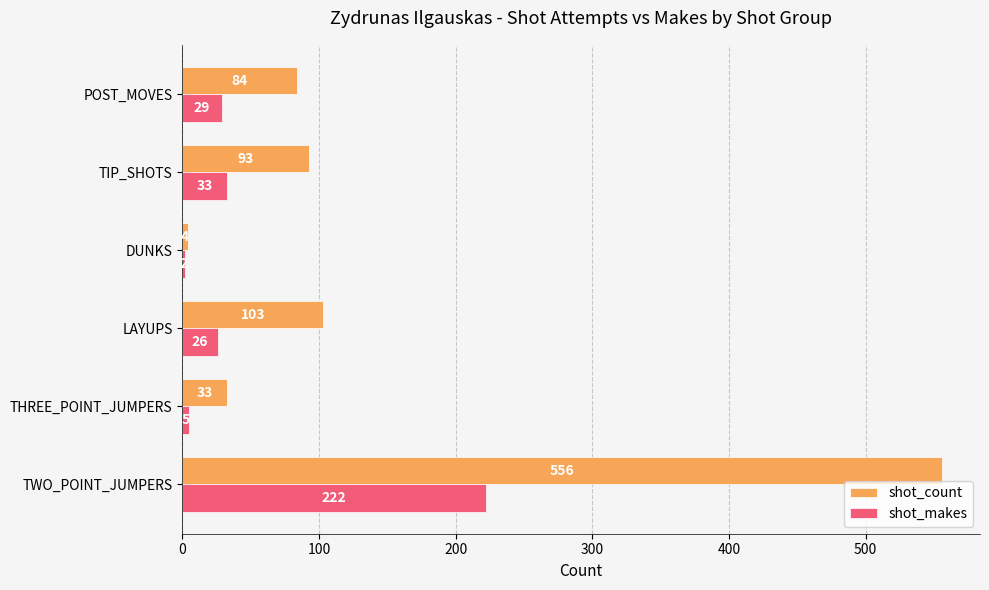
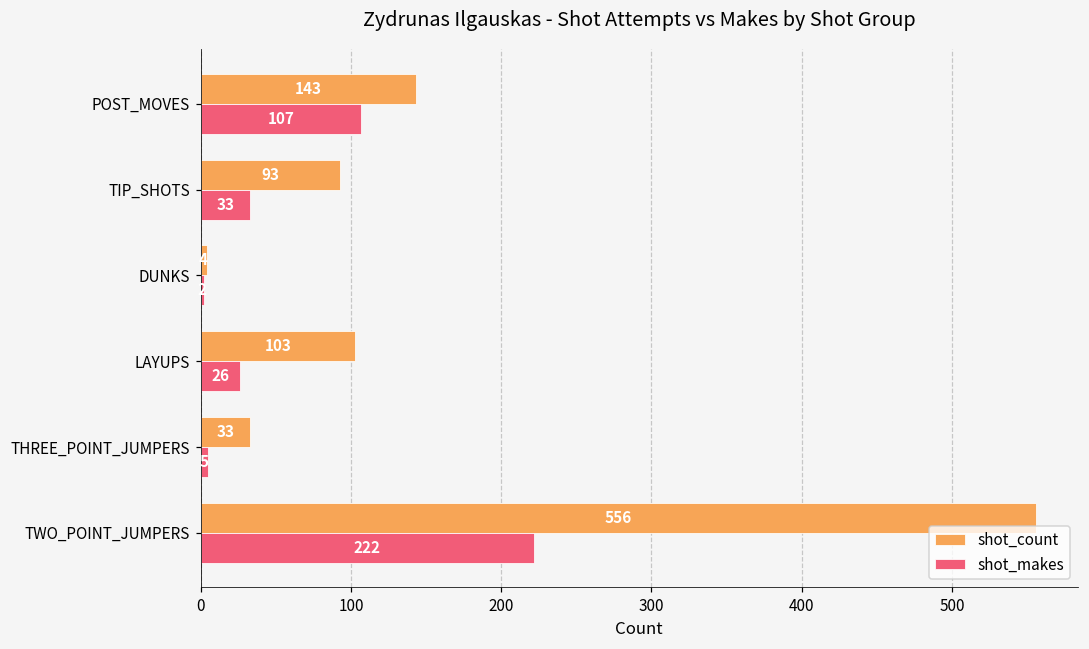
shot_count, POST_MOVES: 84 -> 143
shot_makes, POST_MOVES: 29 -> 107
